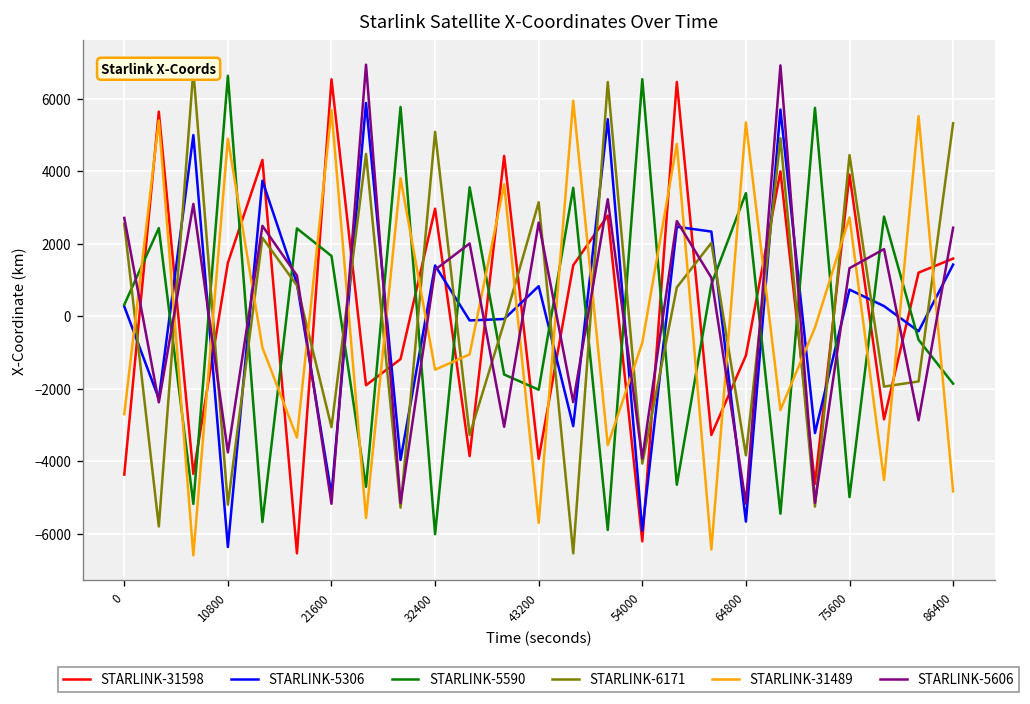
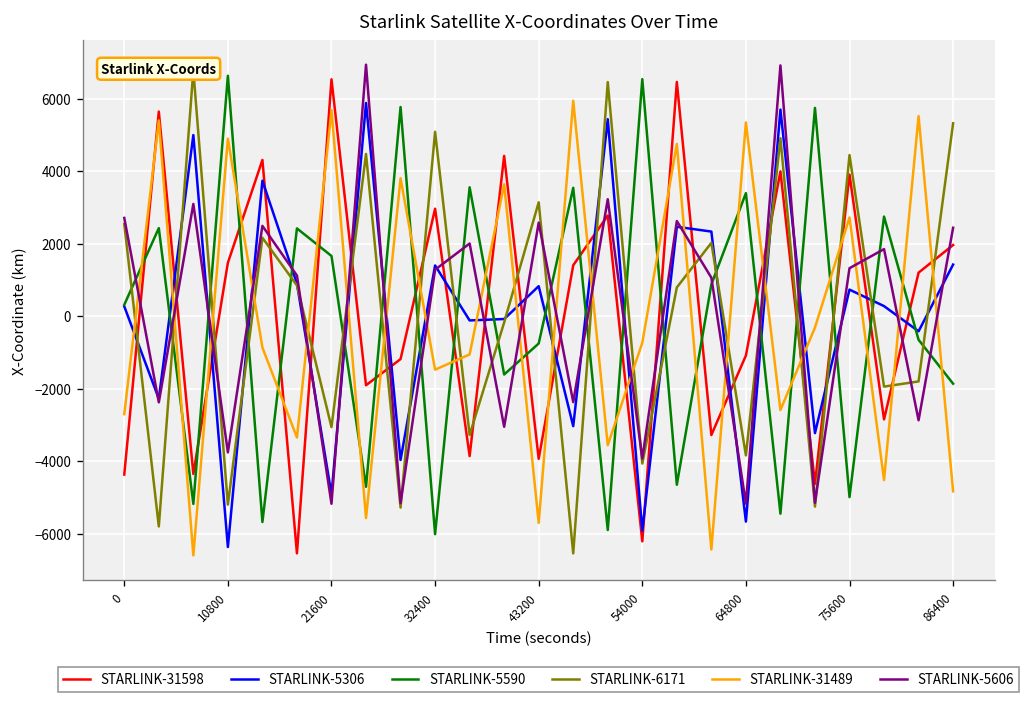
STARLINK-5590, 43200: -2000 -> -800
STARLINK-31598, 86400: 1600 -> 2000
